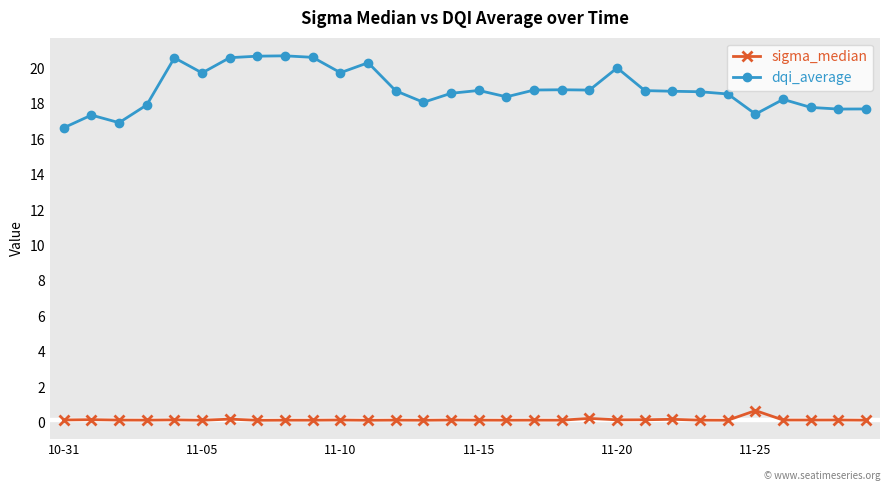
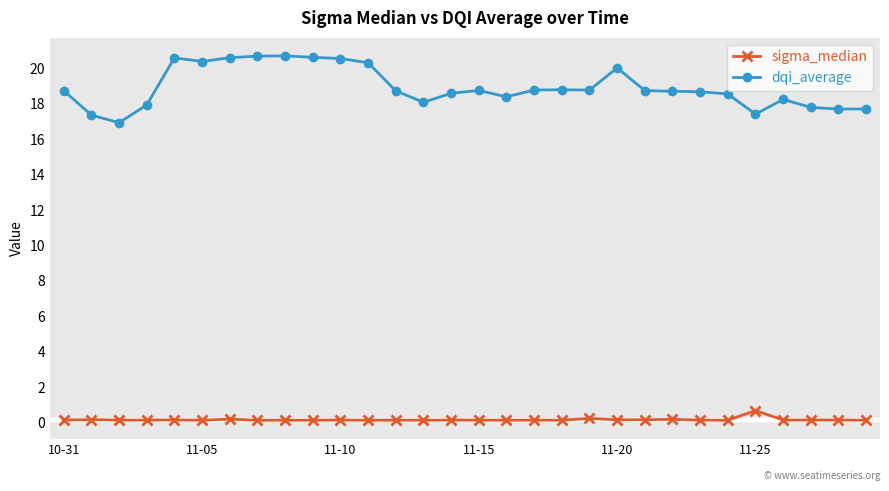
dqi_average, 10-31: 16.6 -> 18.7
dqi_average, 11-05: 19.7 -> 20.4
dqi_average, 11-10: 19.7 -> 20.5
